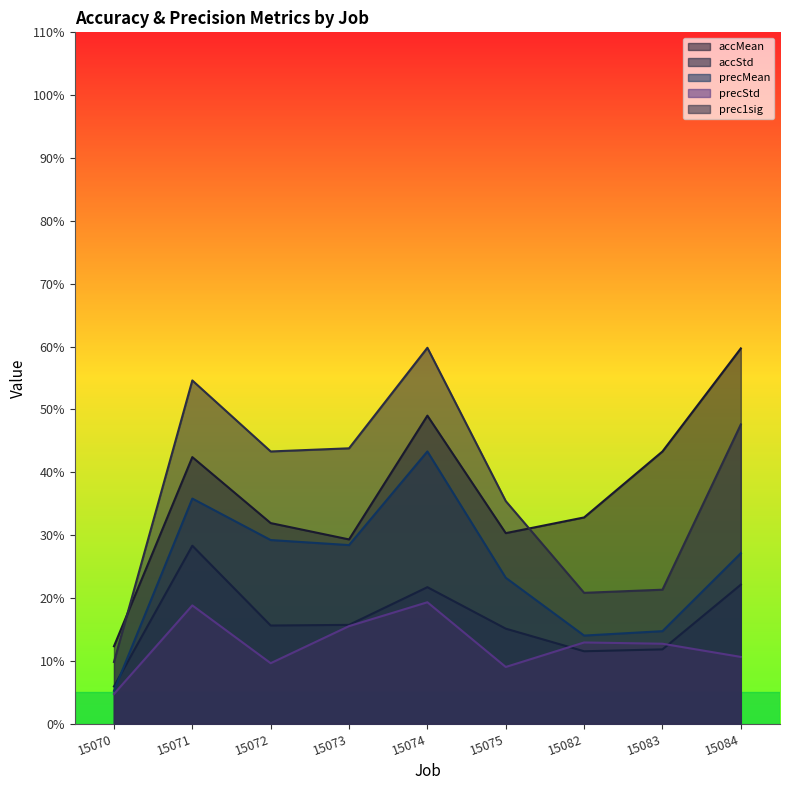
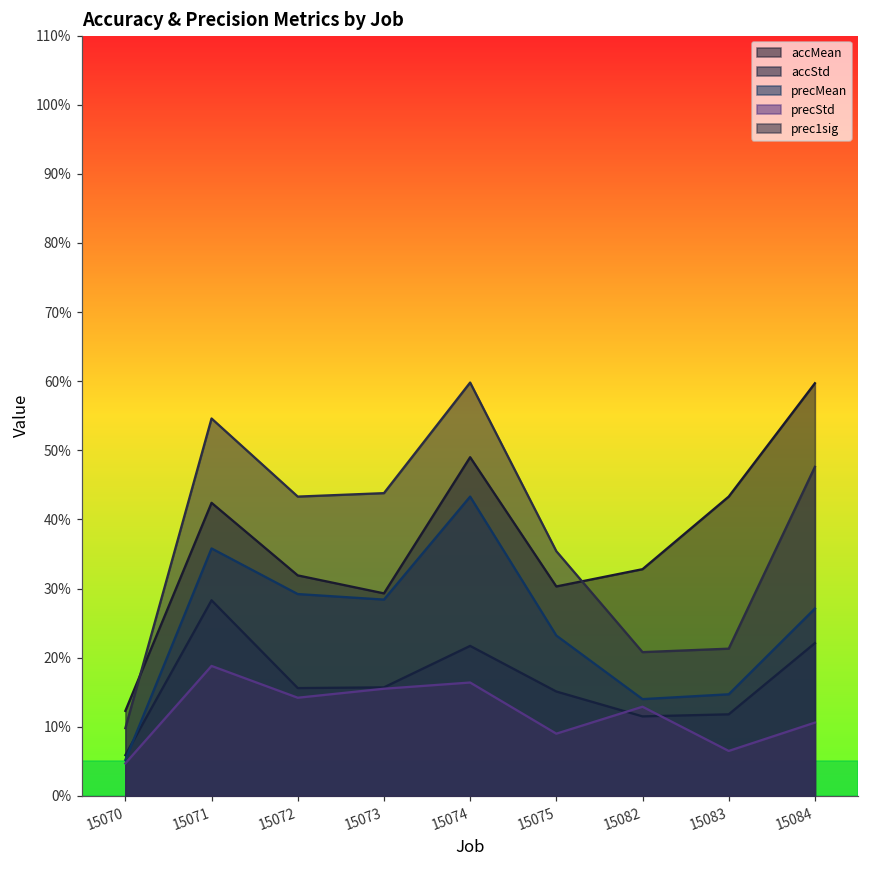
precStd, 15072: 10% -> 14%
precStd, 15074: 19% -> 16%
precStd, 15083: 13% -> 7%
